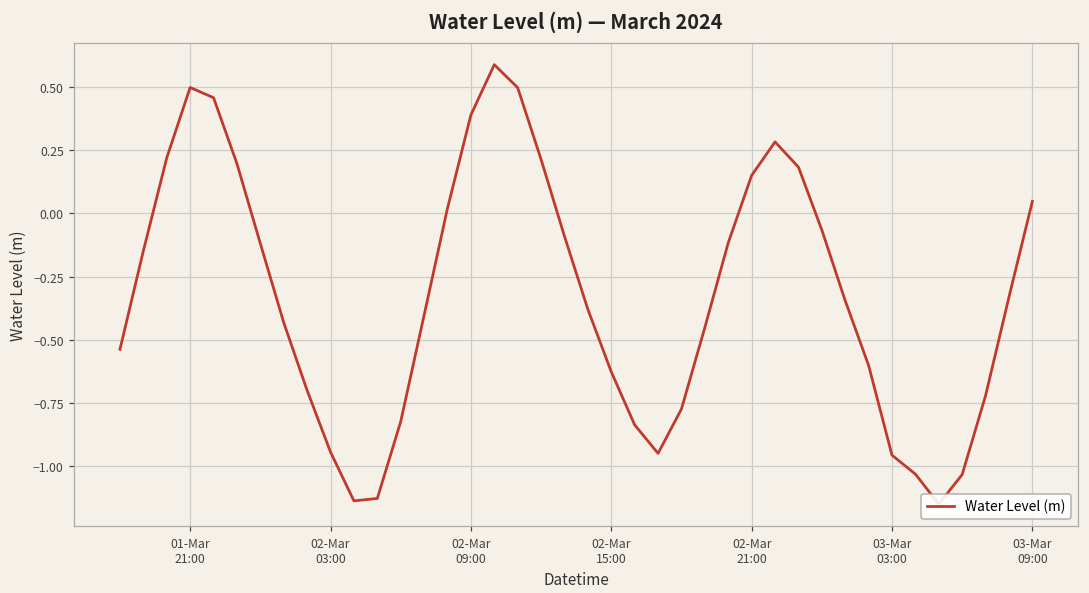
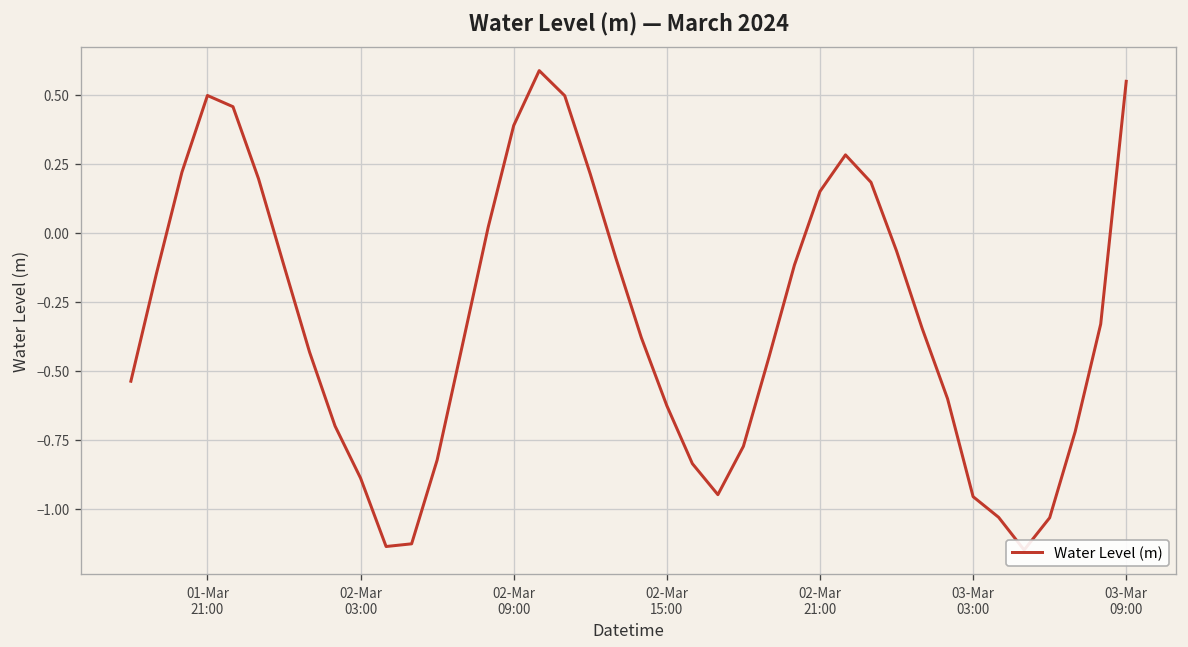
02-Mar 03:00: -0.94 -> -0.89
03-Mar 09:00: 0.05 -> 0.55
